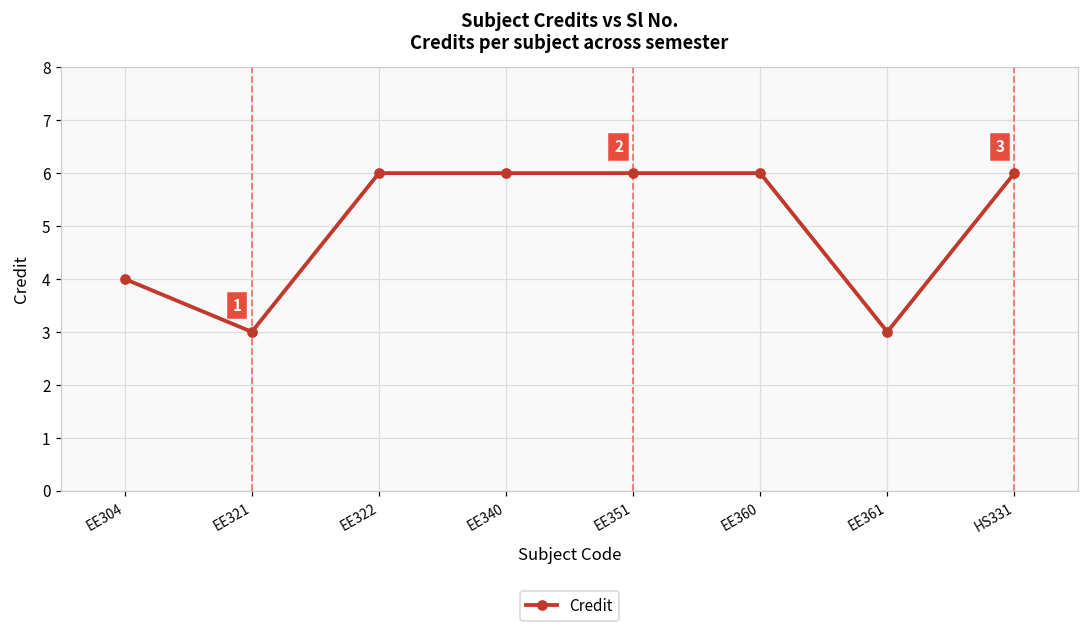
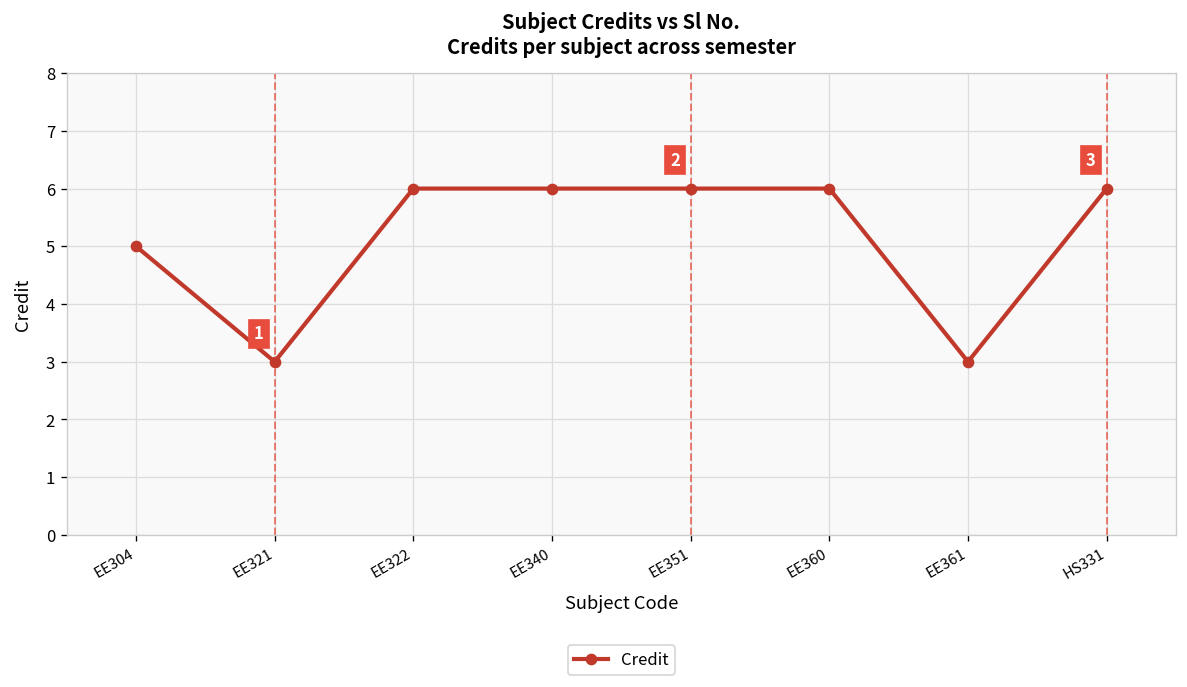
EE304: 4 -> 5
